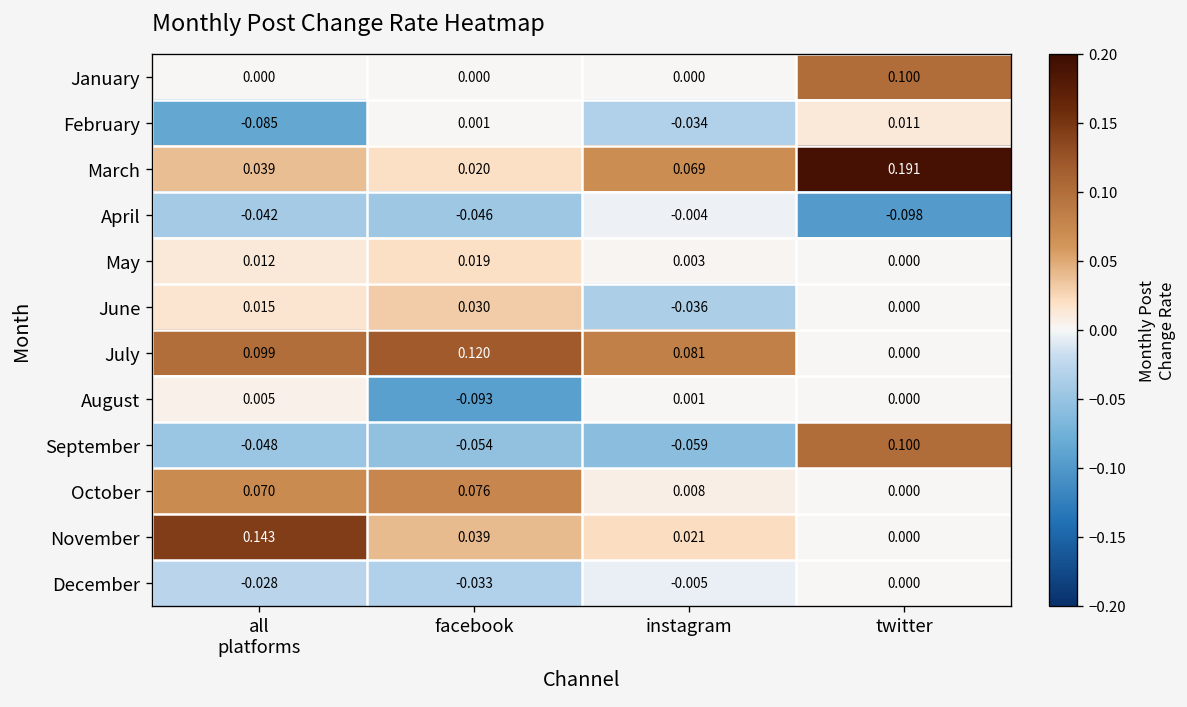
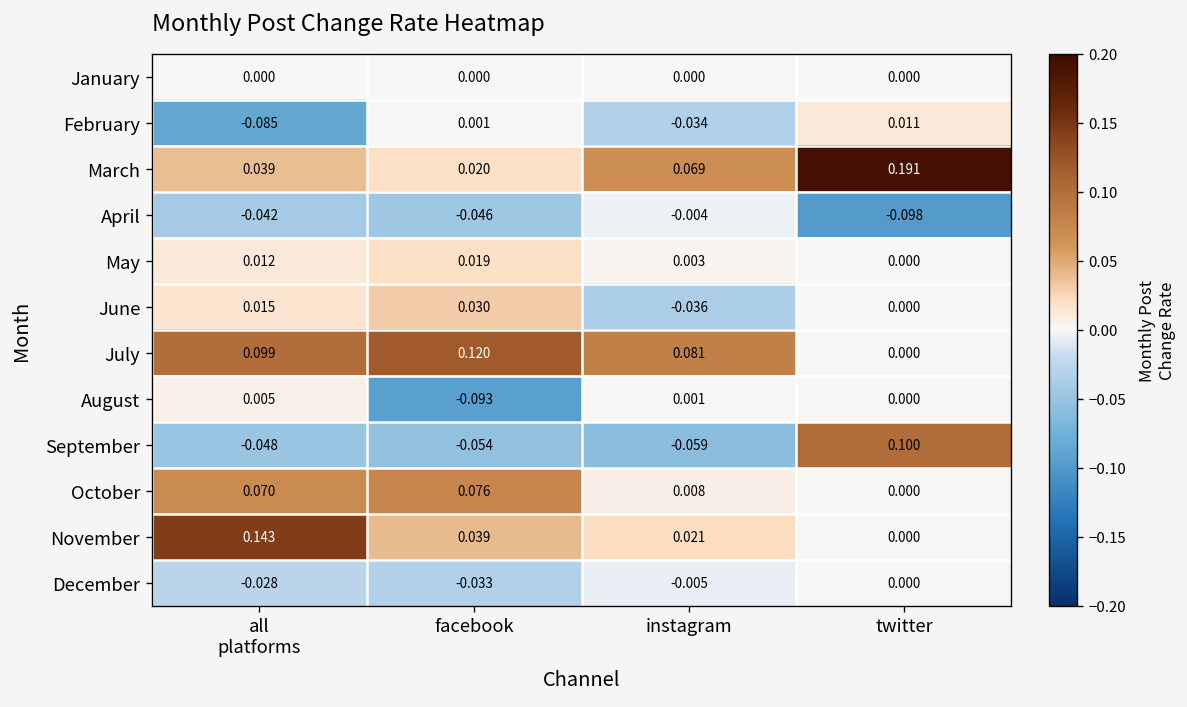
January, twitter: 0.100 -> 0.000
